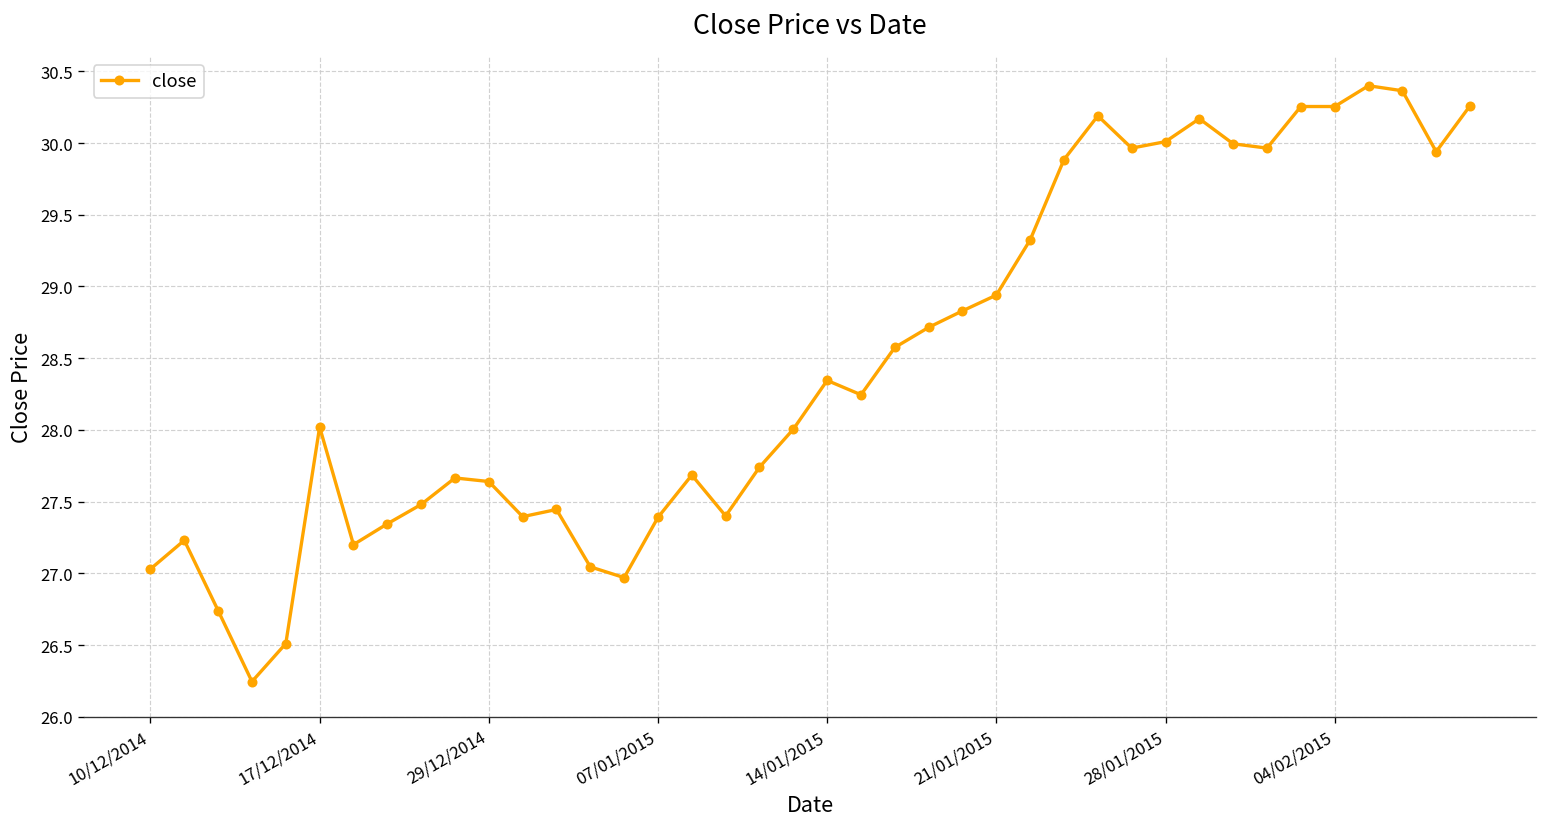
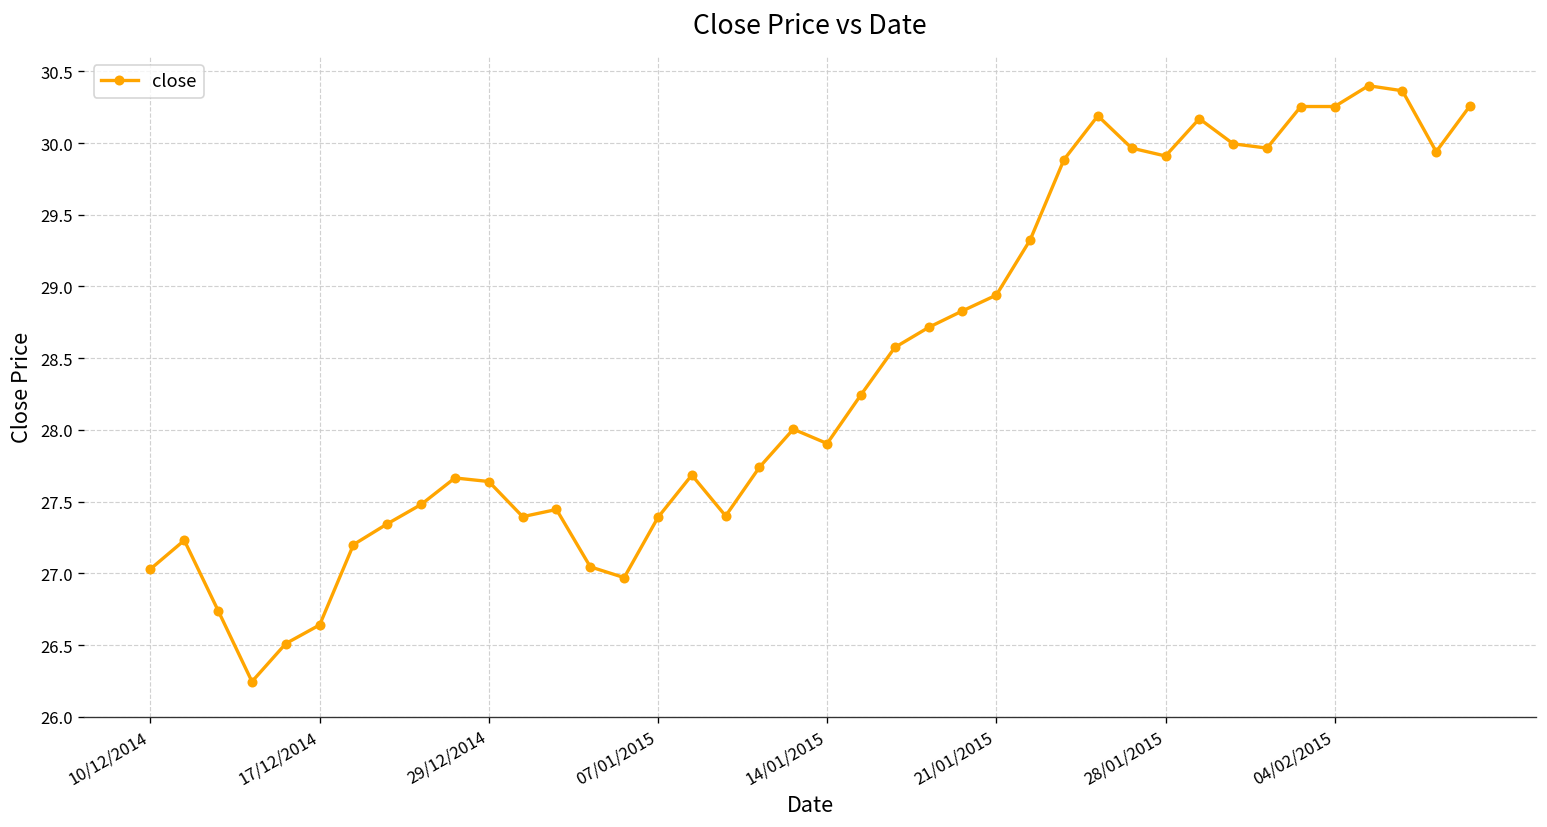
17/12/2014: 28.02 -> 26.64
14/01/2015: 28.35 -> 27.91
28/01/2015: 30.01 -> 29.91
